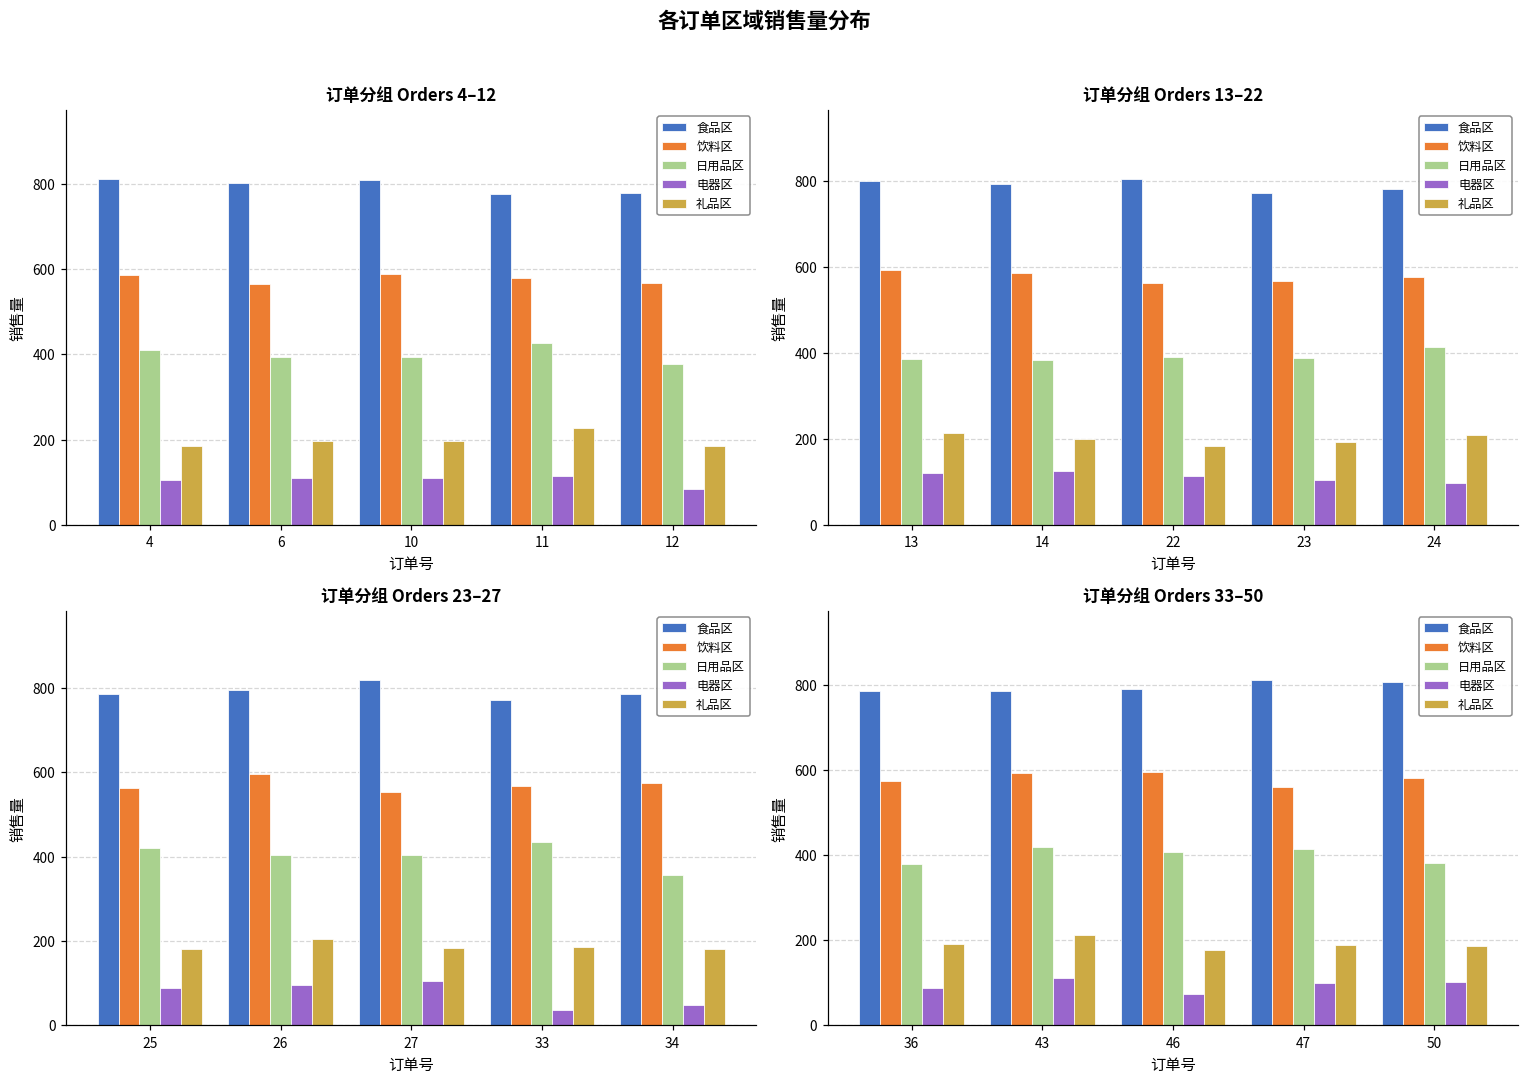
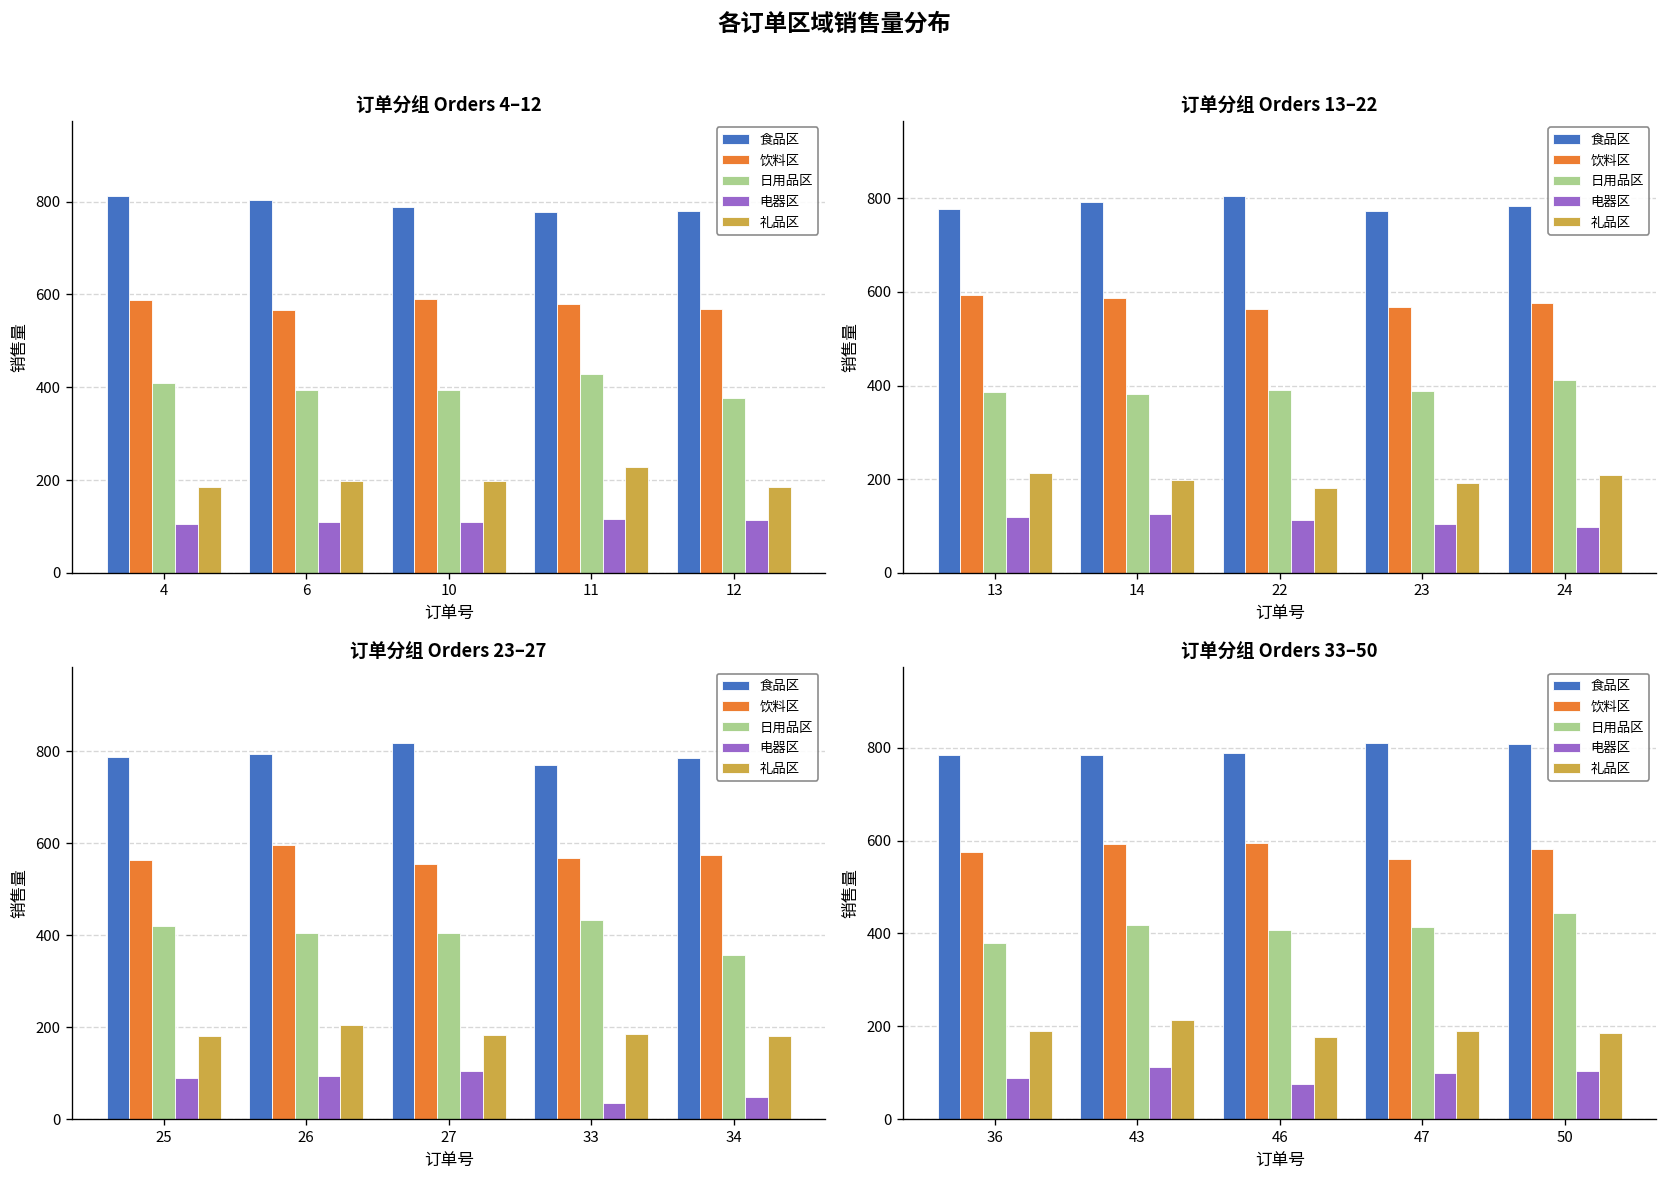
订单分组 Orders 4–12, 食品区, 10: 810 -> 790
订单分组 Orders 4–12, 电器区, 12: 80 -> 110
订单分组 Orders 13–22, 食品区, 13: 800 -> 780
订单分组 Orders 33–50, 日用品区, 50: 380 -> 440
